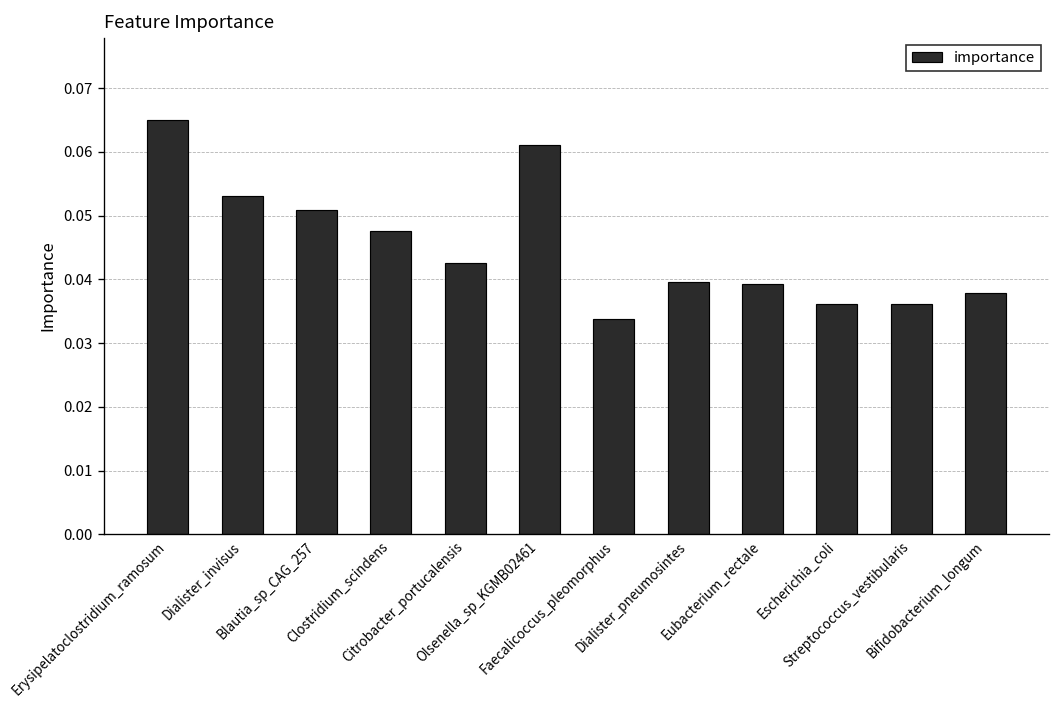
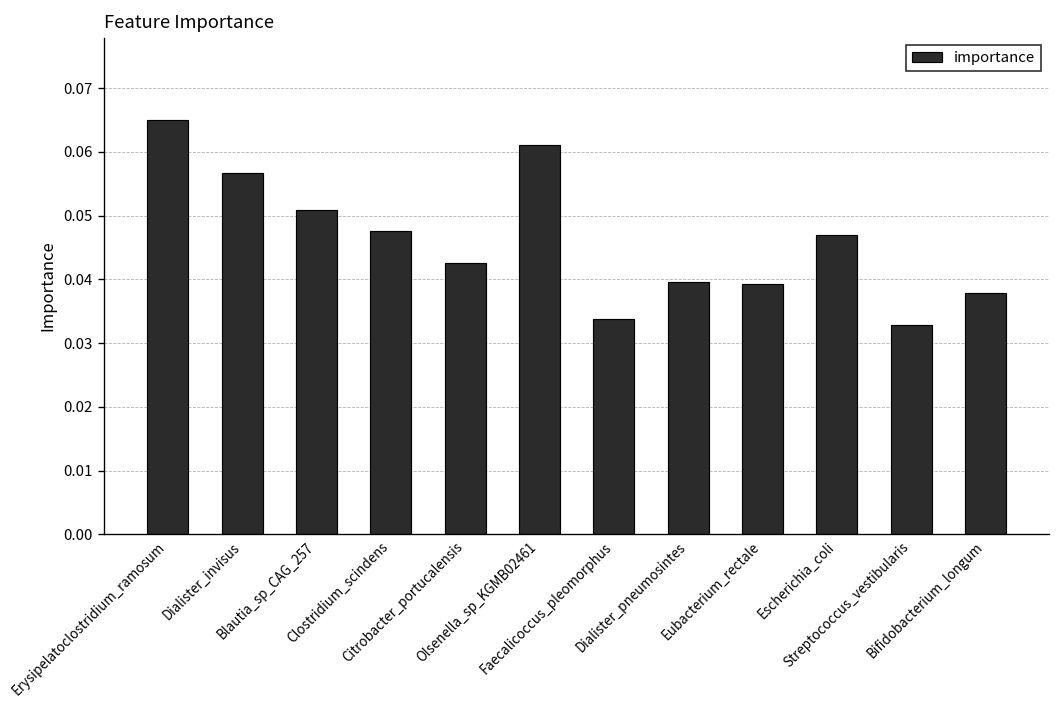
Dialister_invisus: 0.053 -> 0.057
Escherichia_coli: 0.036 -> 0.047
Streptococcus_vestibularis: 0.036 -> 0.033
